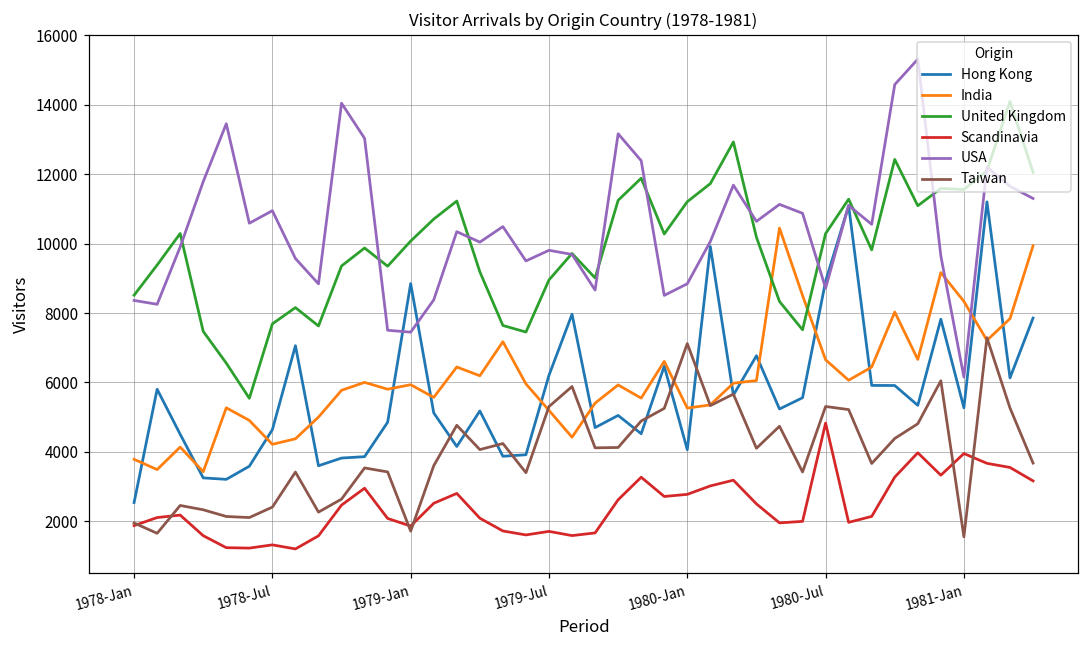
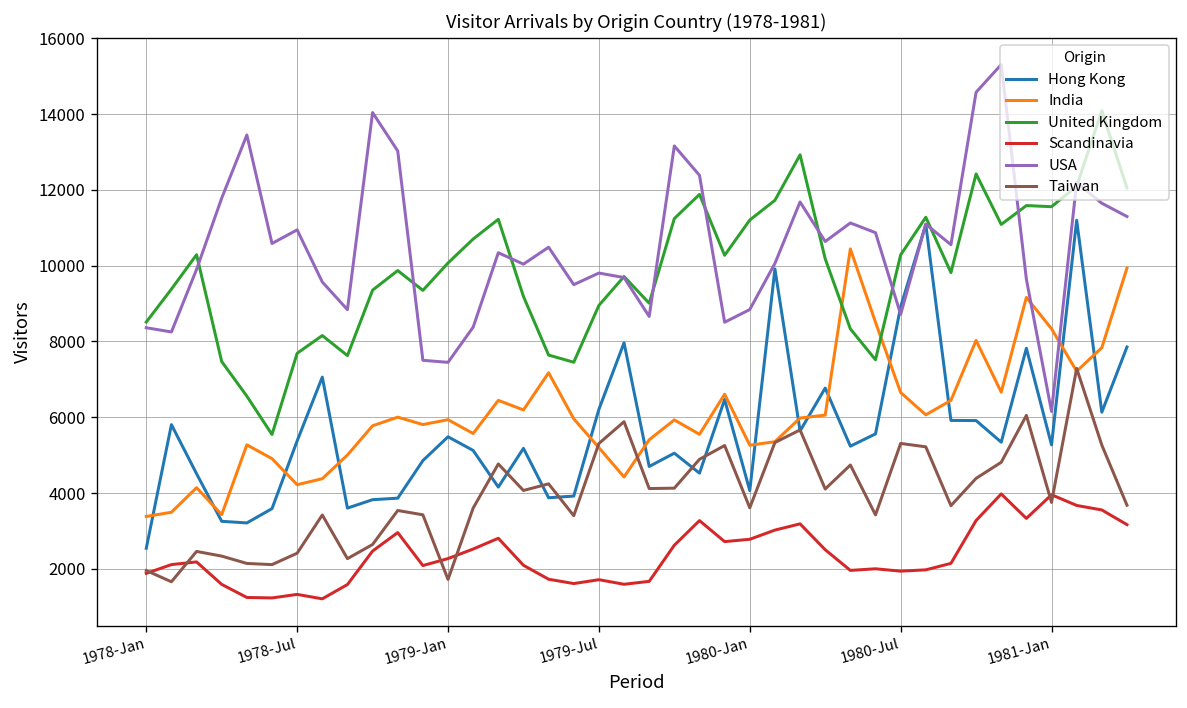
India, 1978-Jan: 3800 -> 3400
Hong Kong, 1978-Jul: 4600 -> 5400
Hong Kong, 1979-Jan: 8800 -> 5500
Scandinavia, 1979-Jan: 1900 -> 2300
Taiwan, 1980-Jan: 7100 -> 3600
Scandinavia, 1980-Jul: 4800 -> 1900
Taiwan, 1981-Jan: 1600 -> 3800
